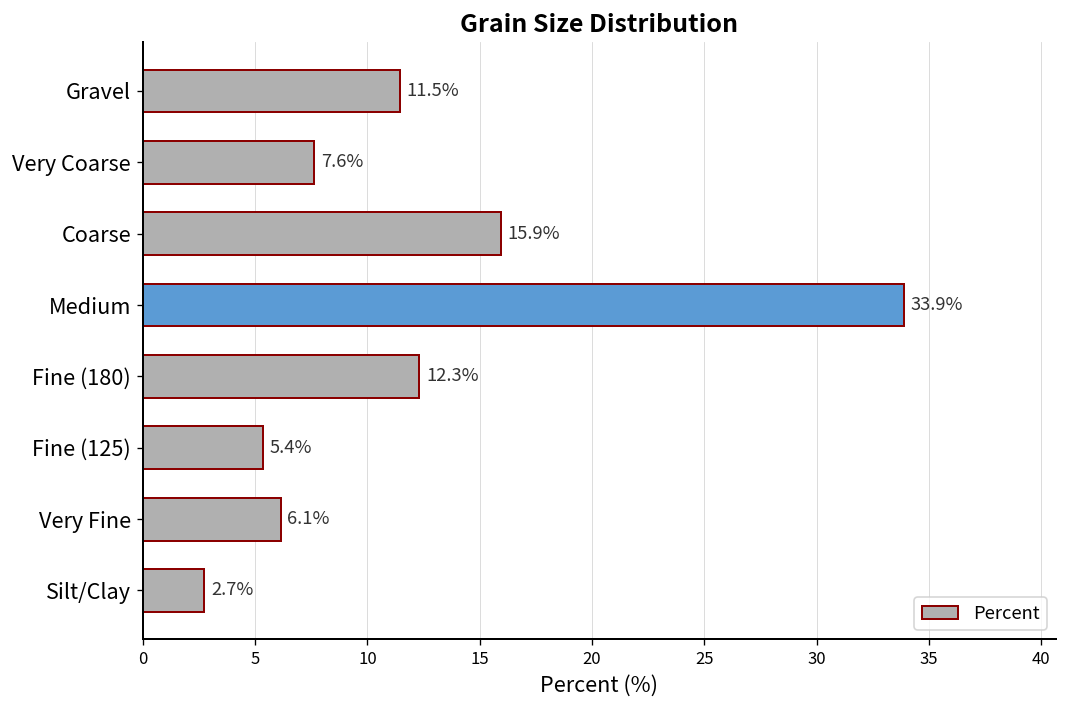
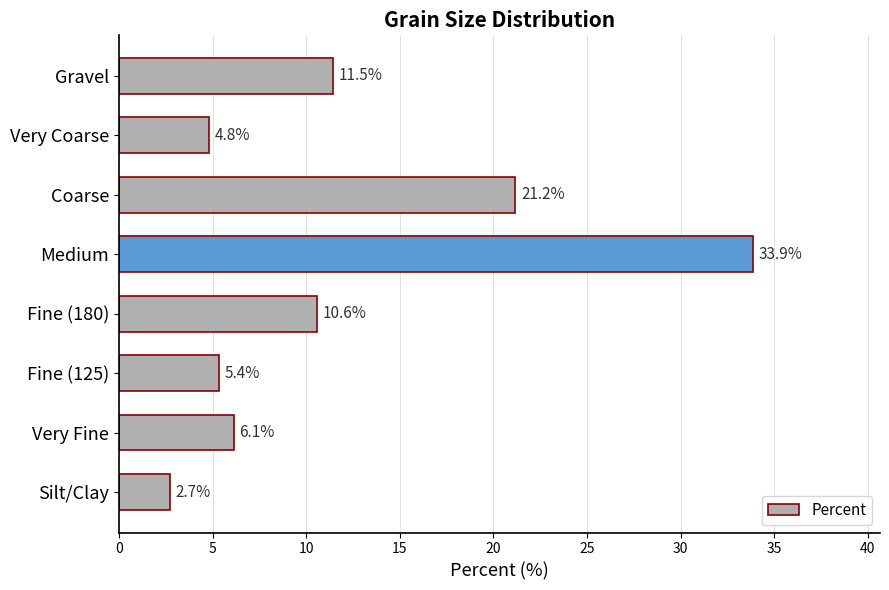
Very Coarse: 7.6% -> 4.8%
Coarse: 15.9% -> 21.2%
Fine (180): 12.3% -> 10.6%
